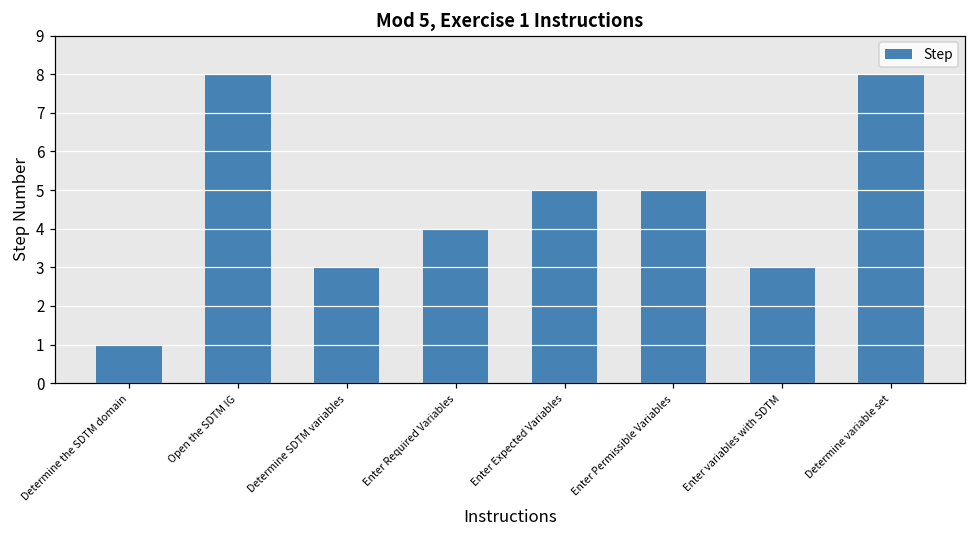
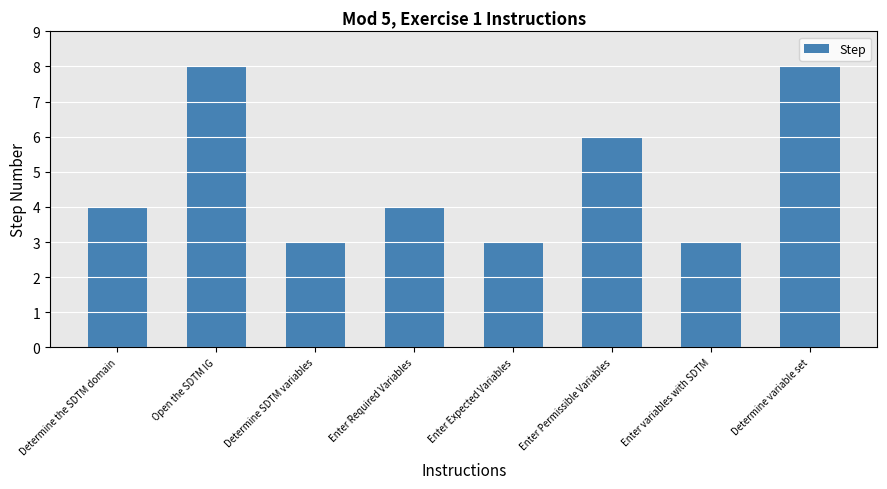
Determine the SDTM domain: 1 -> 4
Enter Expected Variables: 5 -> 3
Enter Permissible Variables: 5 -> 6
